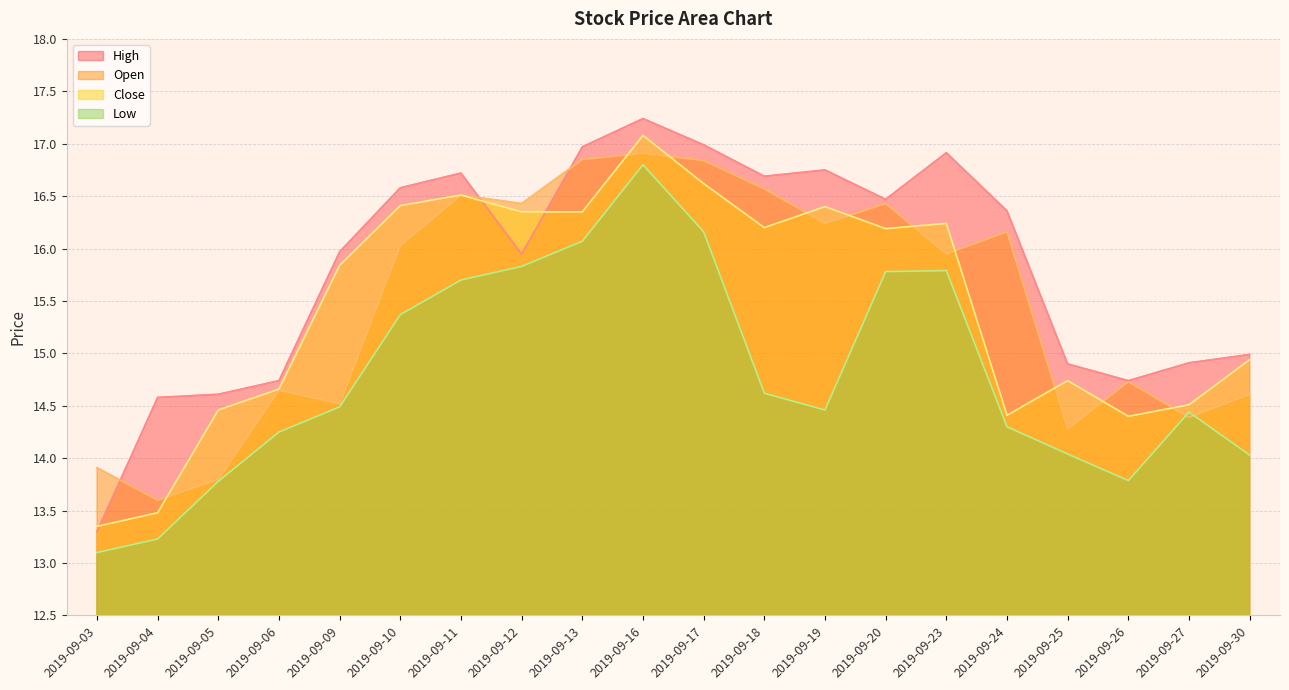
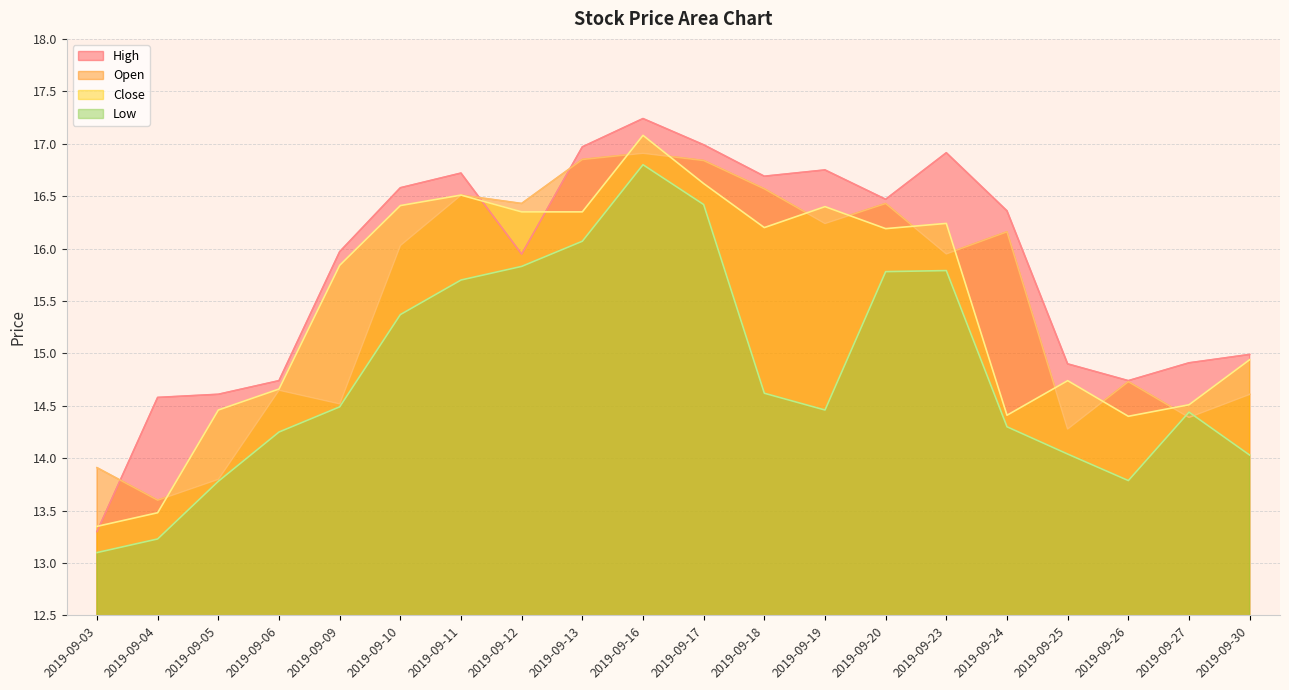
Low, 2019-09-17: 16.16 -> 16.42
